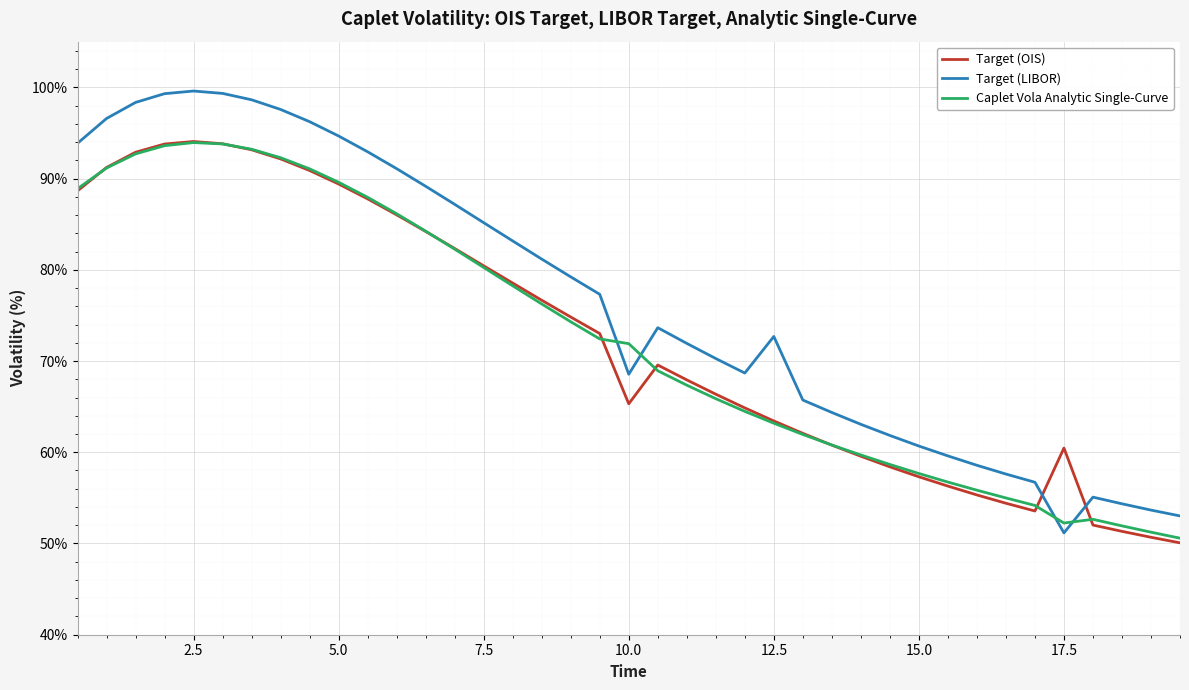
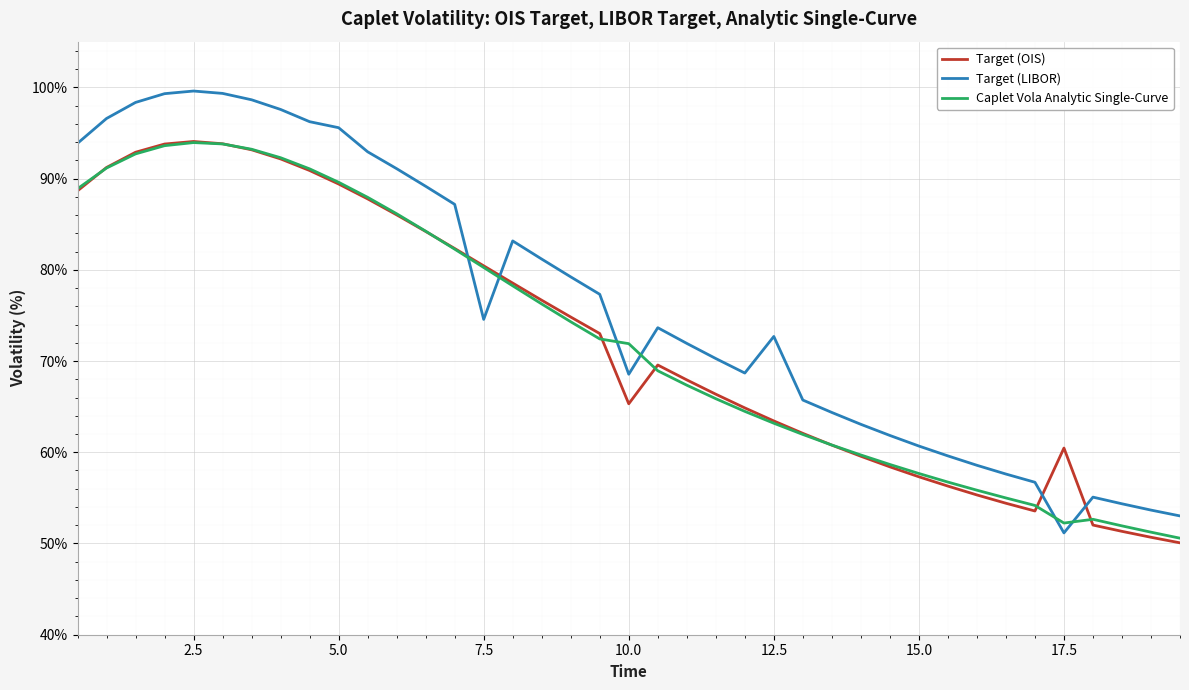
Target (LIBOR), 5.0: 95% -> 96%
Target (LIBOR), 7.5: 85% -> 75%
